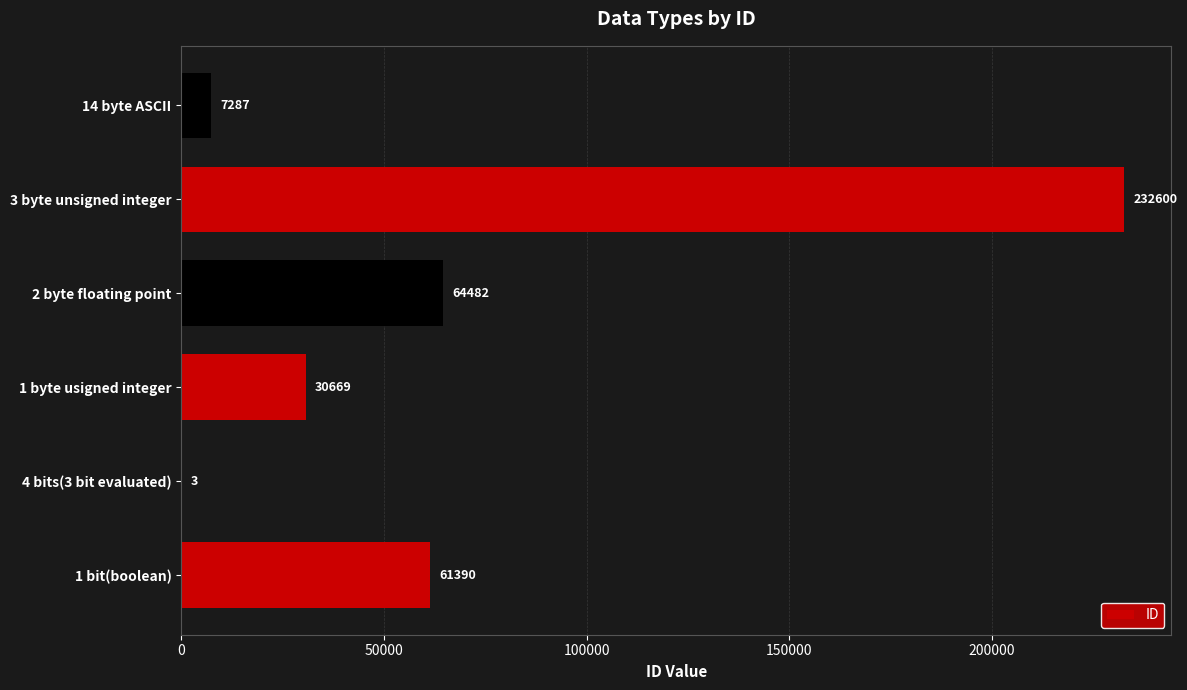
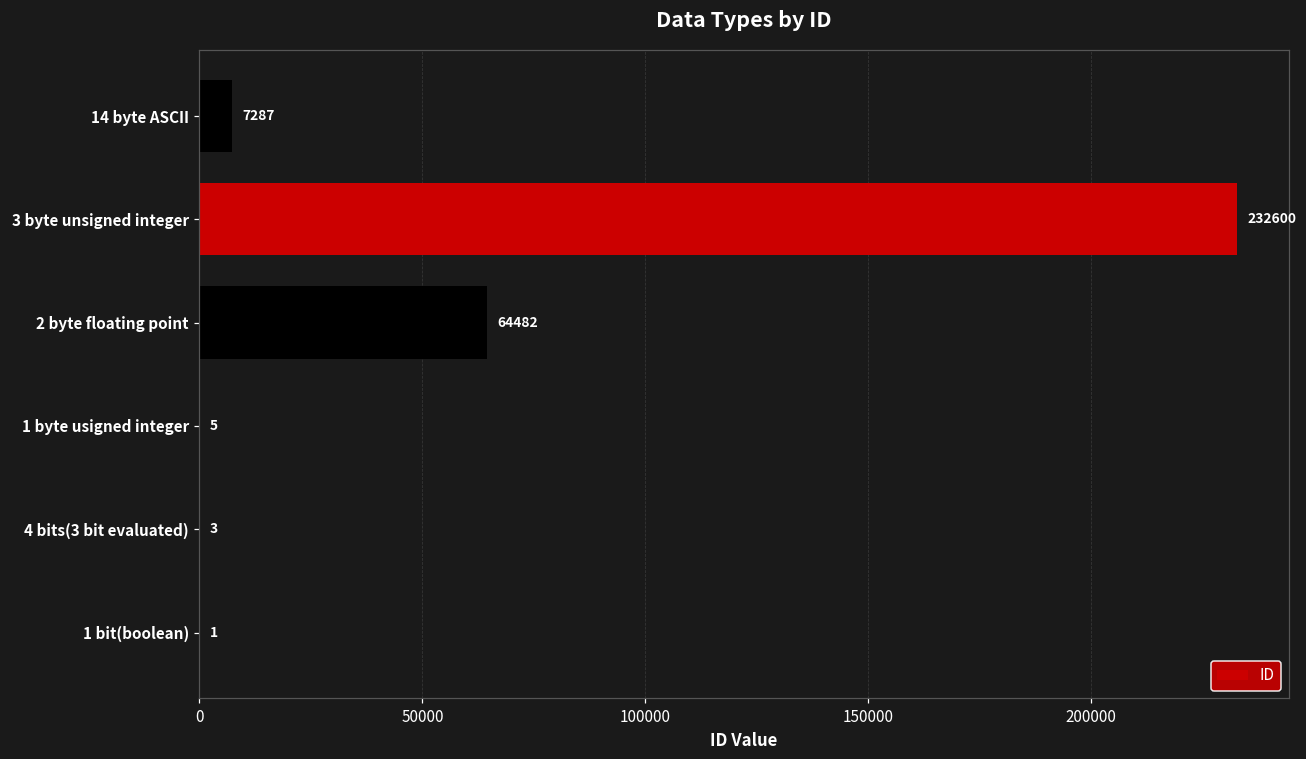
1 byte usigned integer: 30669 -> 5
1 bit(boolean): 61390 -> 1
